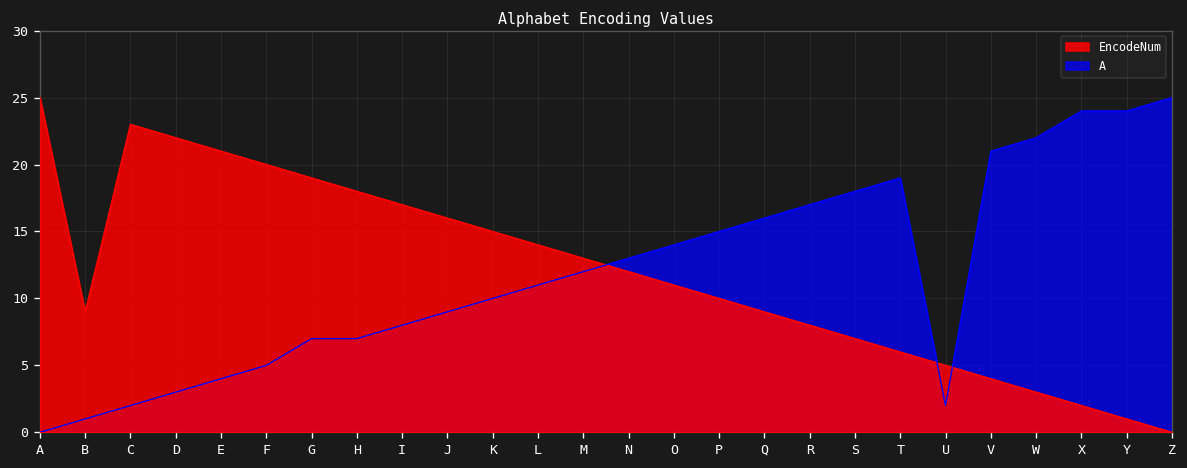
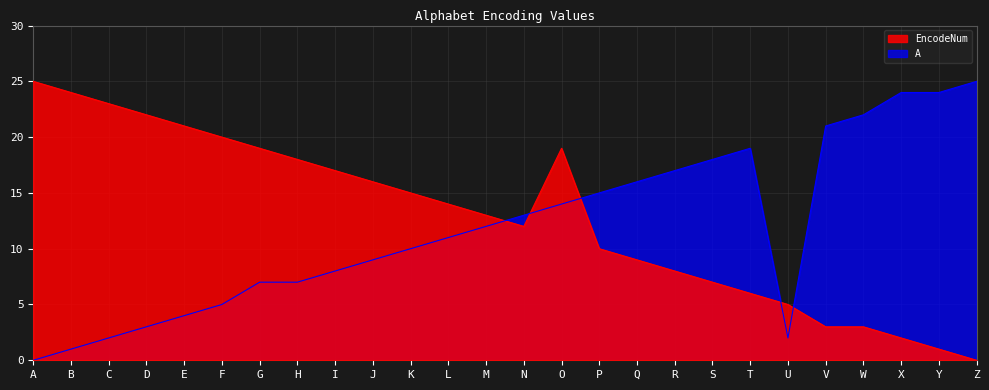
EncodeNum, B: 9 -> 24
EncodeNum, O: 11 -> 19
EncodeNum, V: 4 -> 3
